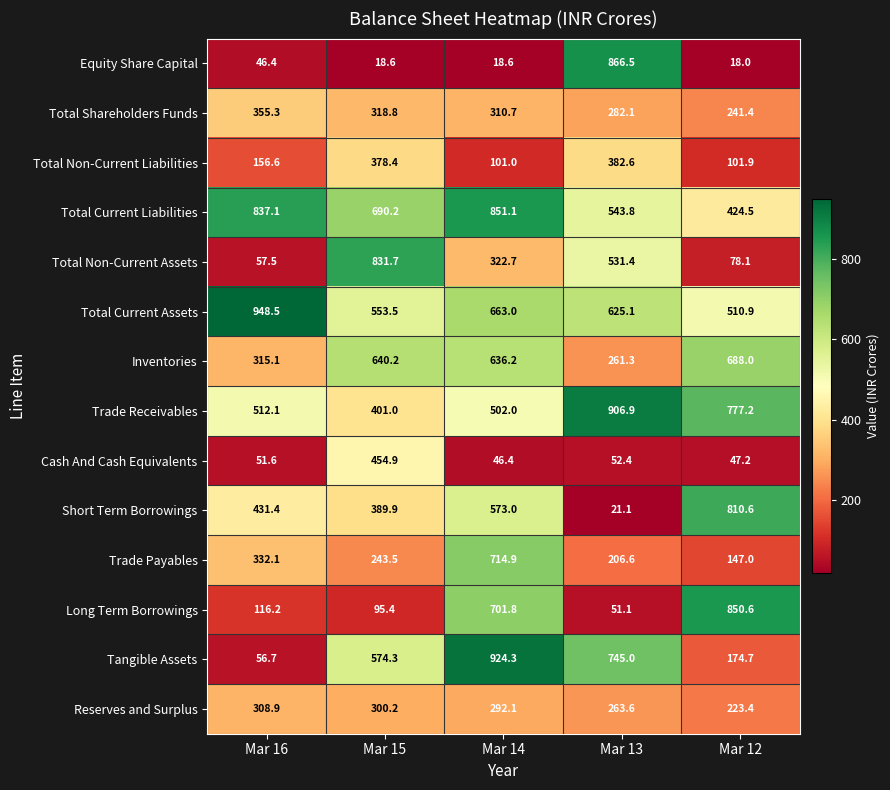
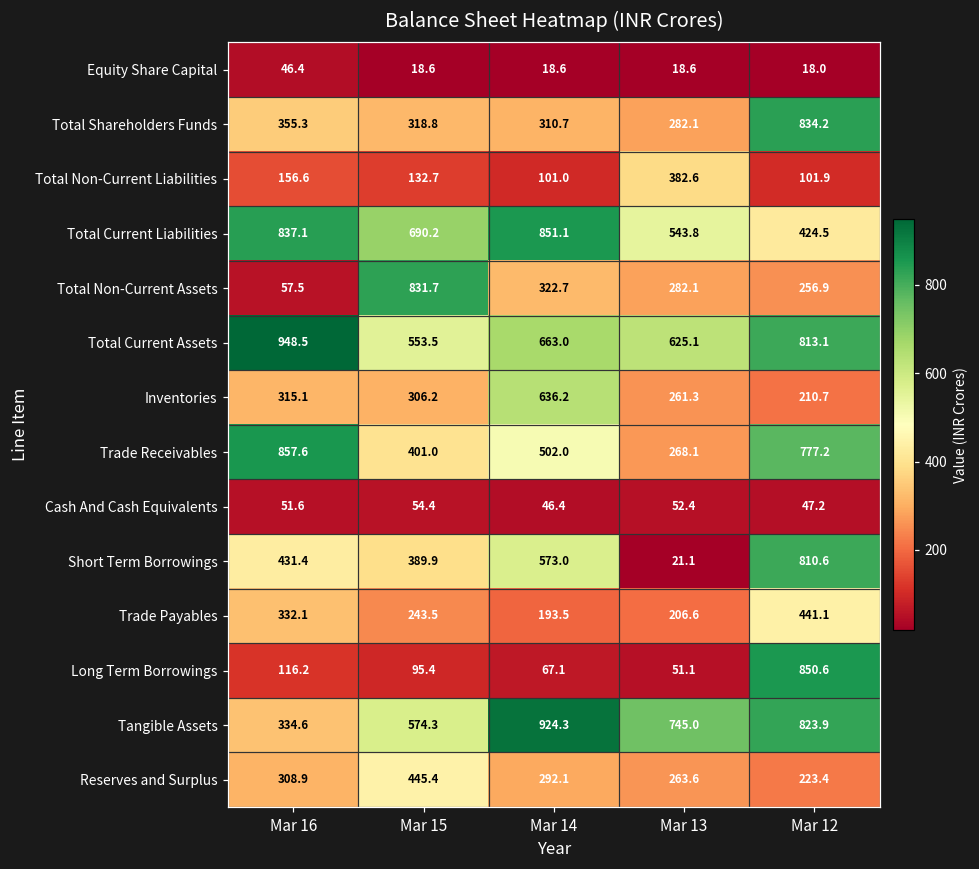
Equity Share Capital, Mar 13: 866.5 -> 18.6
Total Shareholders Funds, Mar 12: 241.4 -> 834.2
Total Non-Current Liabilities, Mar 15: 378.4 -> 132.7
Total Non-Current Assets, Mar 13: 531.4 -> 282.1
Total Non-Current Assets, Mar 12: 78.1 -> 256.9
Total Current Assets, Mar 12: 510.9 -> 813.1
Inventories, Mar 15: 640.2 -> 306.2
Inventories, Mar 12: 688.0 -> 210.7
Trade Receivables, Mar 16: 512.1 -> 857.6
Trade Receivables, Mar 13: 906.9 -> 268.1
Cash And Cash Equivalents, Mar 15: 454.9 -> 54.4
Trade Payables, Mar 14: 714.9 -> 193.5
Trade Payables, Mar 12: 147.0 -> 441.1
Long Term Borrowings, Mar 14: 701.8 -> 67.1
Tangible Assets, Mar 16: 56.7 -> 334.6
Tangible Assets, Mar 12: 174.7 -> 823.9
Reserves and Surplus, Mar 15: 300.2 -> 445.4
